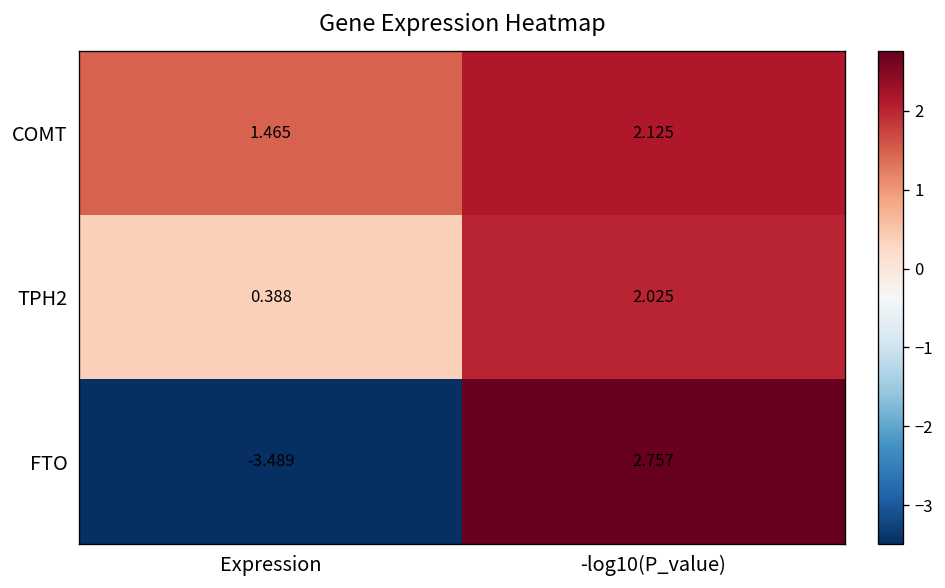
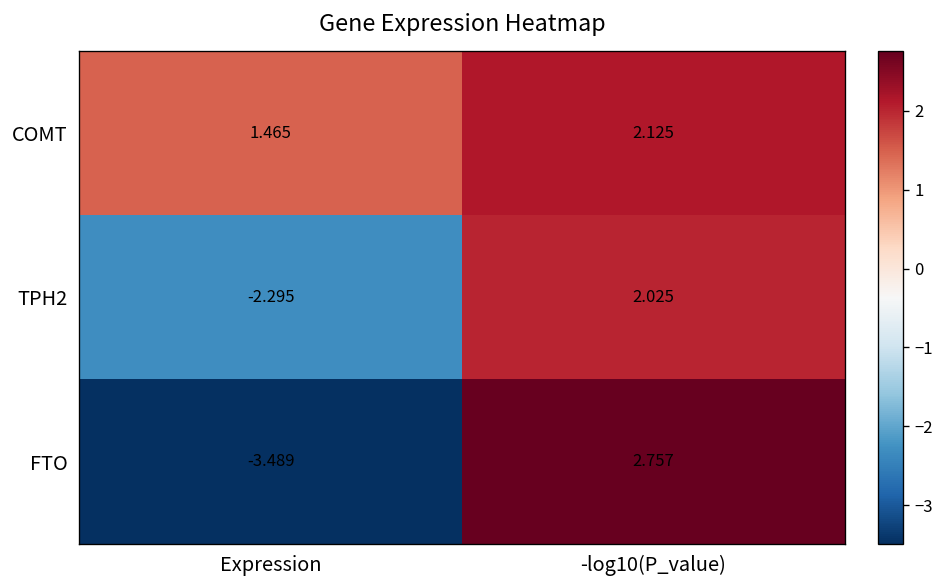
TPH2, Expression: 0.388 -> -2.295
